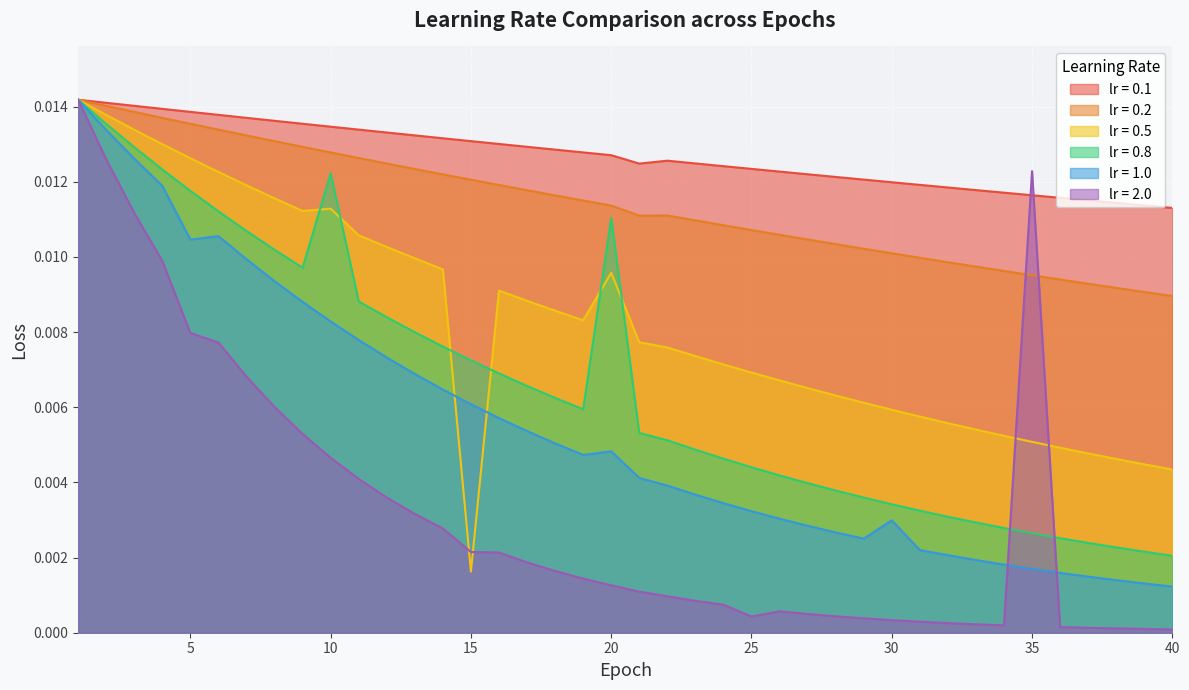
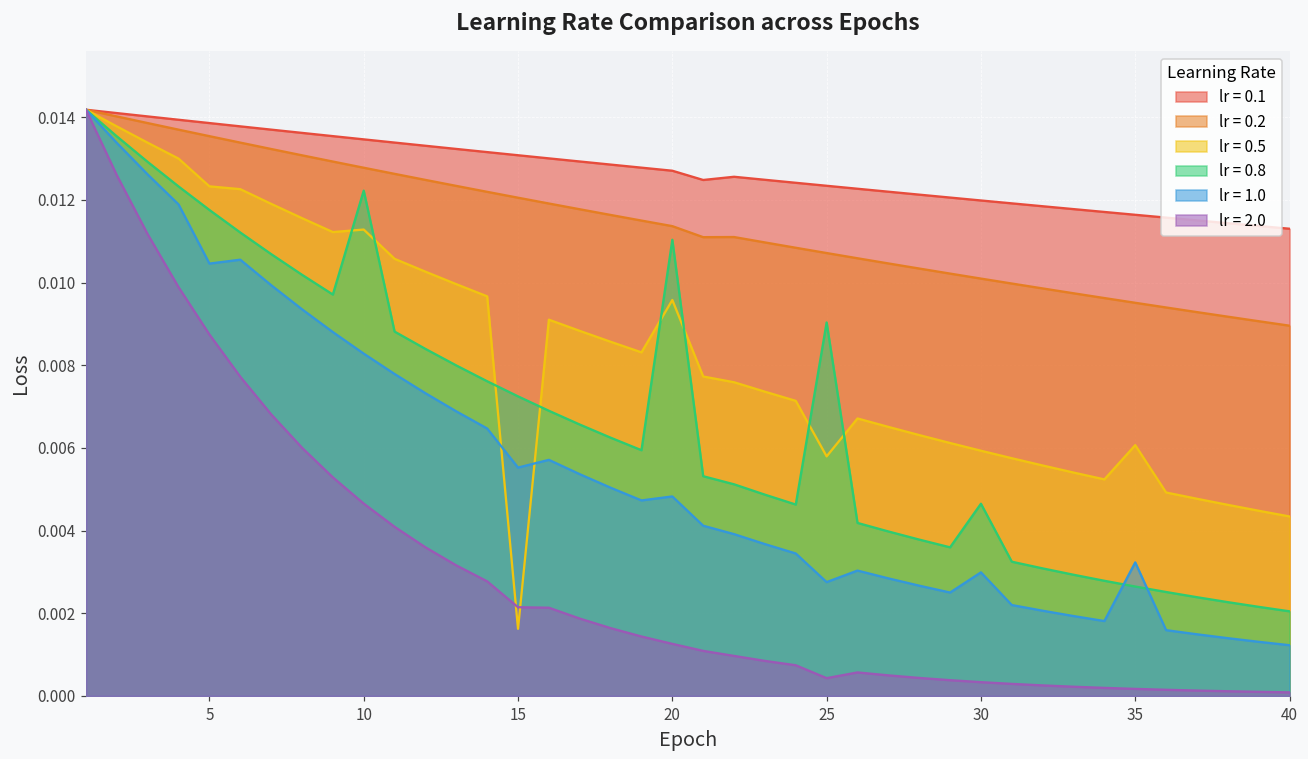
lr = 0.5, 5: 0.0126 -> 0.0123
lr = 2.0, 5: 0.0080 -> 0.0087
lr = 1.0, 15: 0.0061 -> 0.0055
lr = 0.5, 25: 0.0069 -> 0.0058
lr = 0.8, 25: 0.0044 -> 0.0090
lr = 1.0, 25: 0.0032 -> 0.0028
lr = 0.8, 30: 0.0034 -> 0.0047
lr = 0.5, 35: 0.0051 -> 0.0061
lr = 1.0, 35: 0.0017 -> 0.0032
lr = 2.0, 35: 0.0123 -> 0.0002
